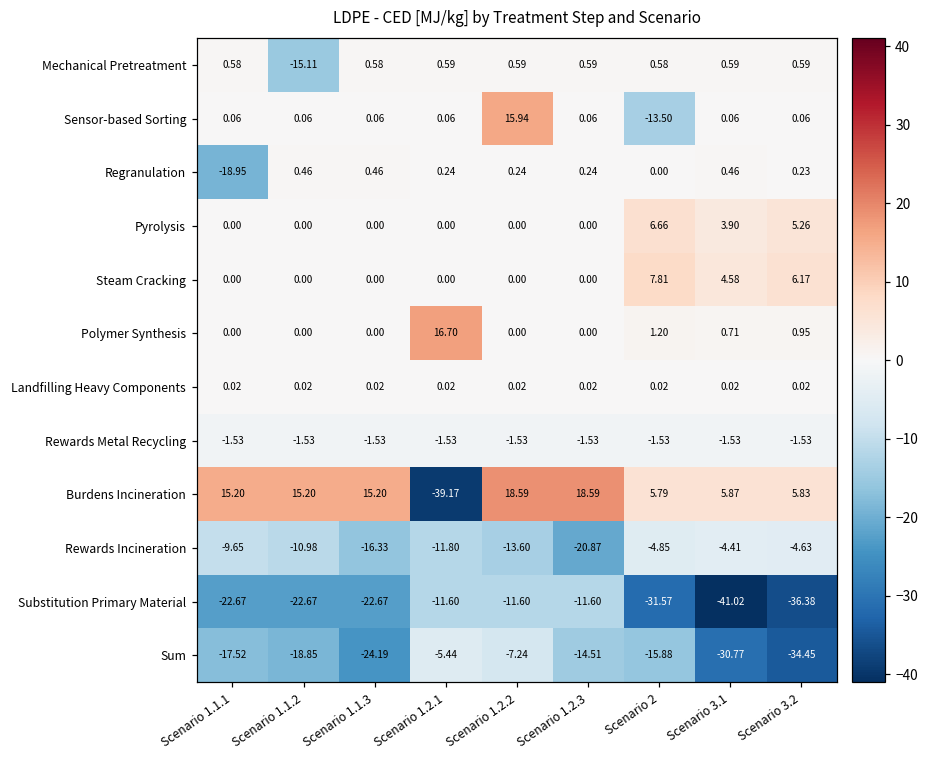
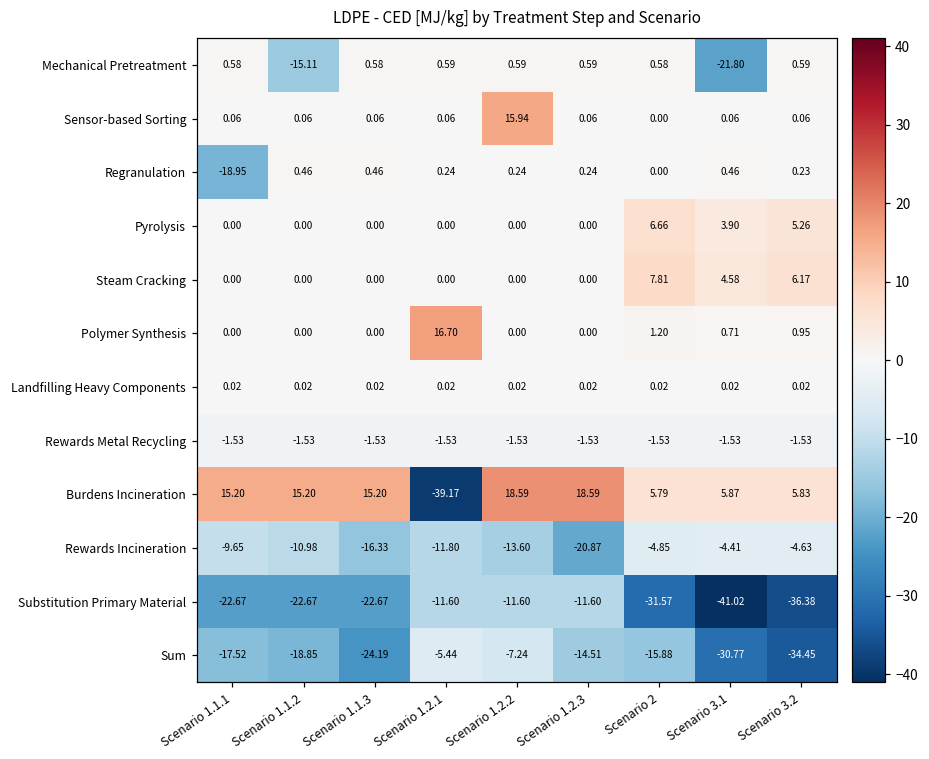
Mechanical Pretreatment, Scenario 3.1: 0.59 -> -21.80
Sensor-based Sorting, Scenario 2: -13.50 -> 0.00
